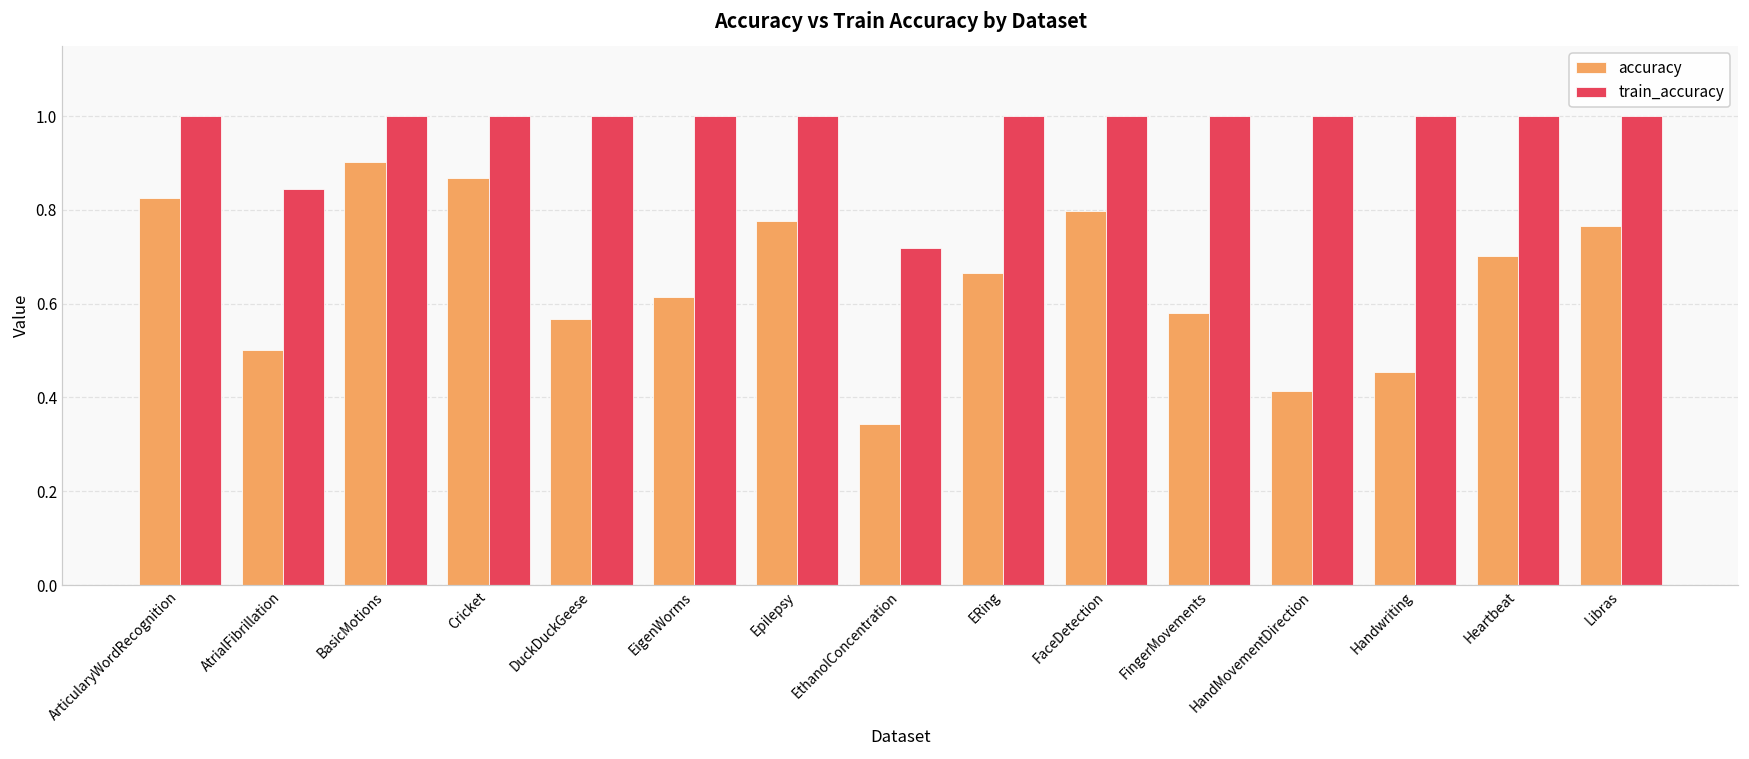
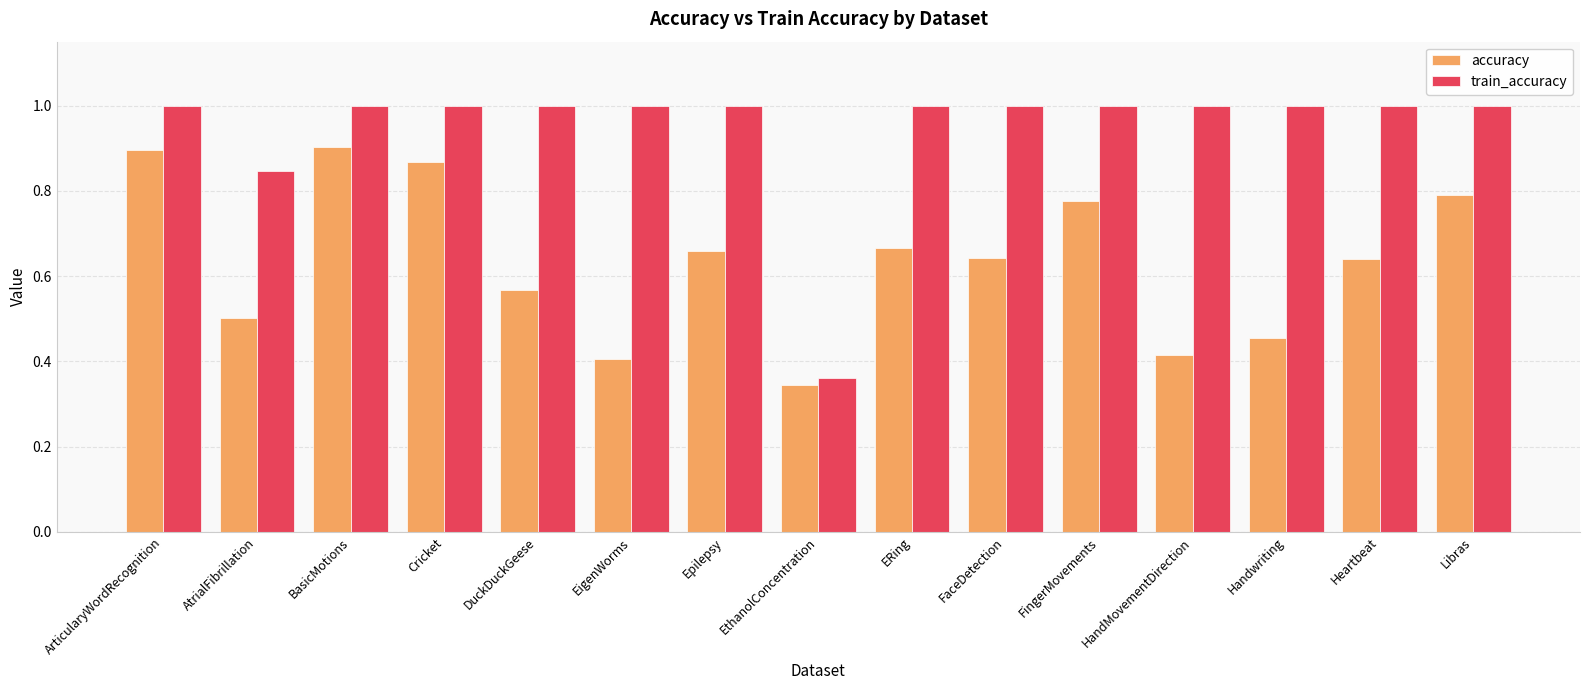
accuracy, ArticularyWordRecognition: 0.83 -> 0.90
accuracy, EigenWorms: 0.61 -> 0.40
accuracy, Epilepsy: 0.78 -> 0.66
train_accuracy, EthanolConcentration: 0.72 -> 0.36
accuracy, FaceDetection: 0.80 -> 0.64
accuracy, FingerMovements: 0.58 -> 0.78
accuracy, Heartbeat: 0.70 -> 0.64
accuracy, Libras: 0.77 -> 0.79
